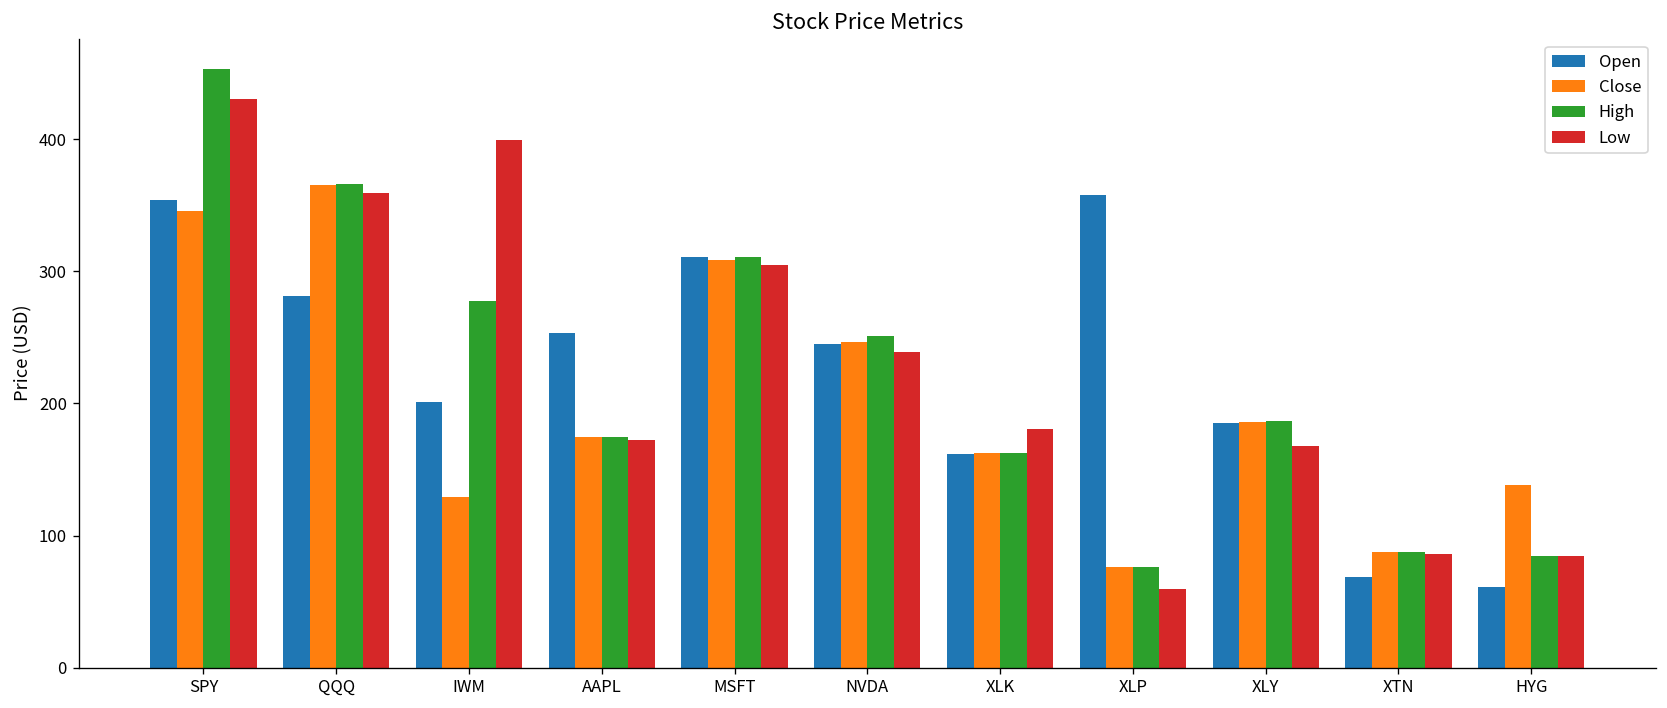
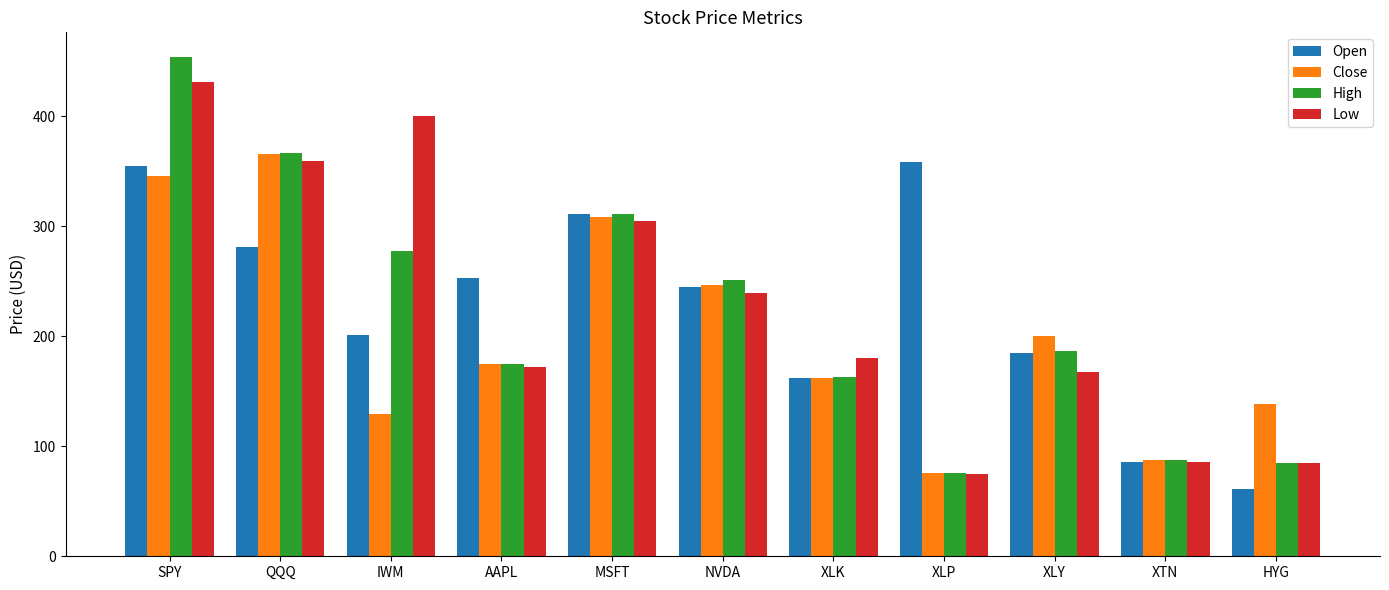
Low, XLP: 60 -> 75
Close, XLY: 186 -> 200
Open, XTN: 69 -> 86
